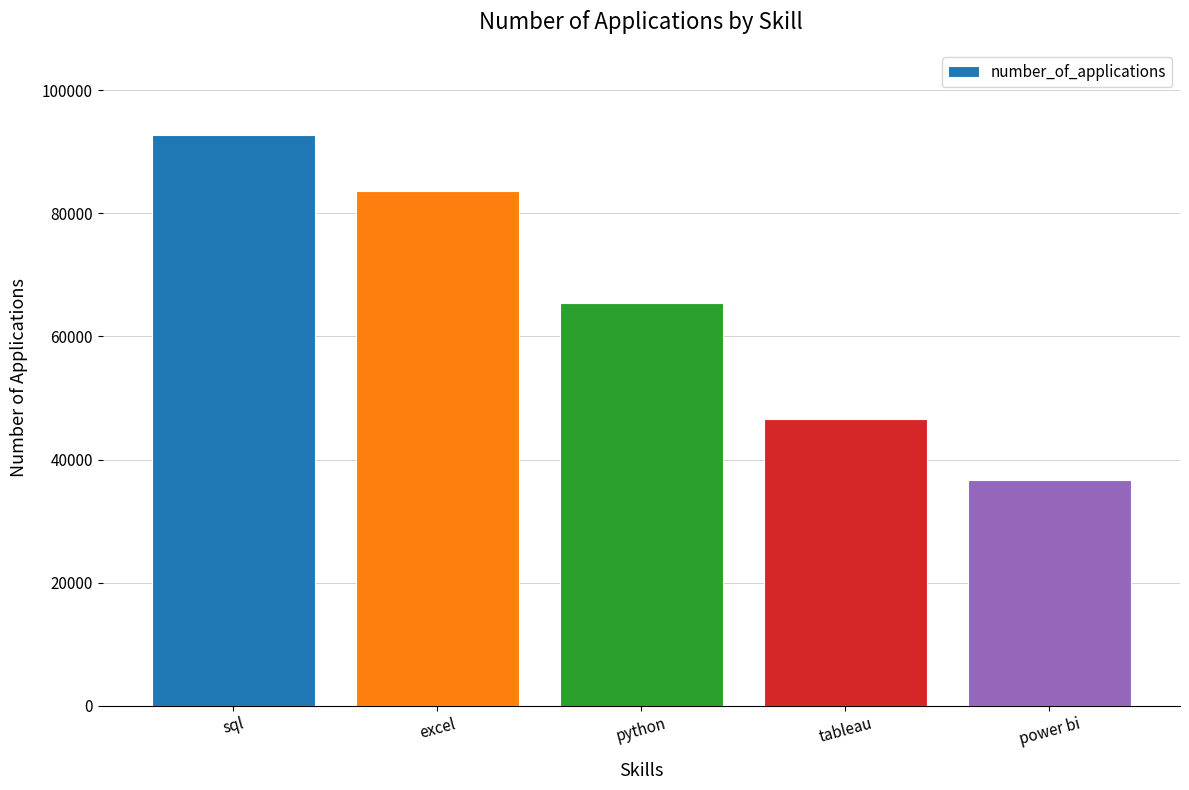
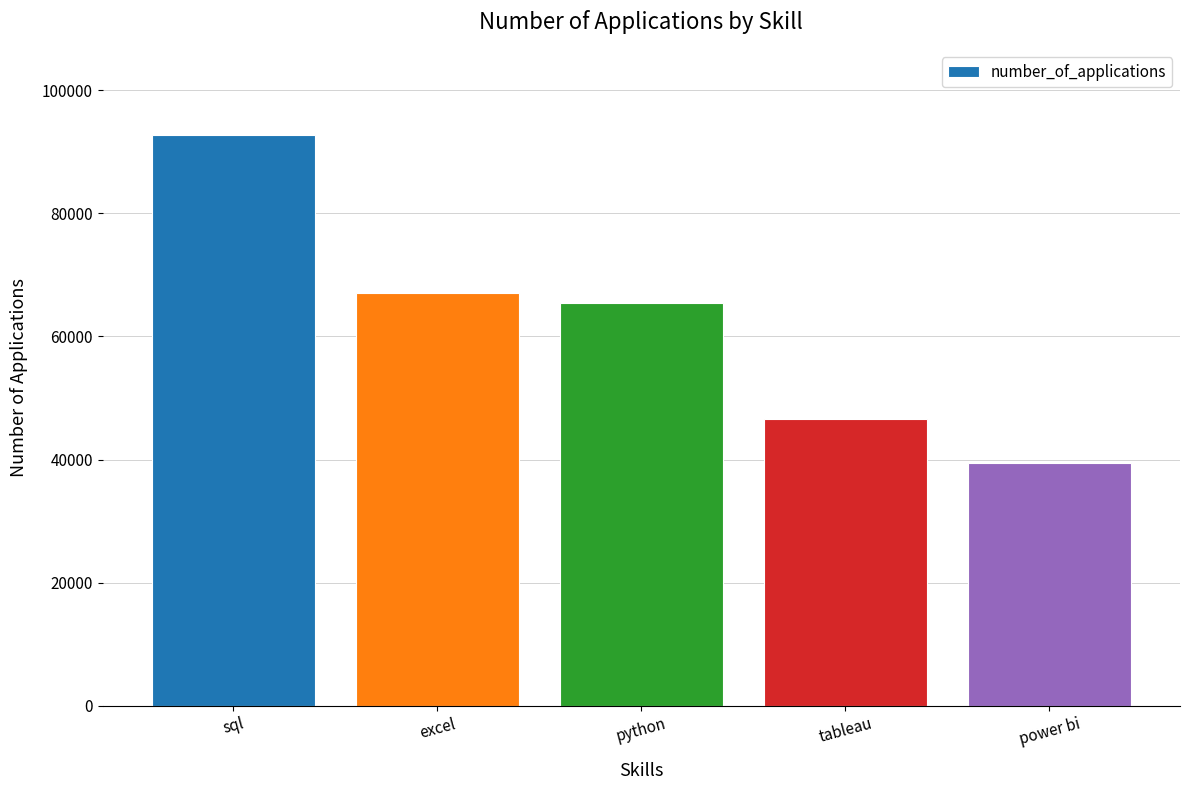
excel: 84000 -> 67000
power bi: 37000 -> 39000
